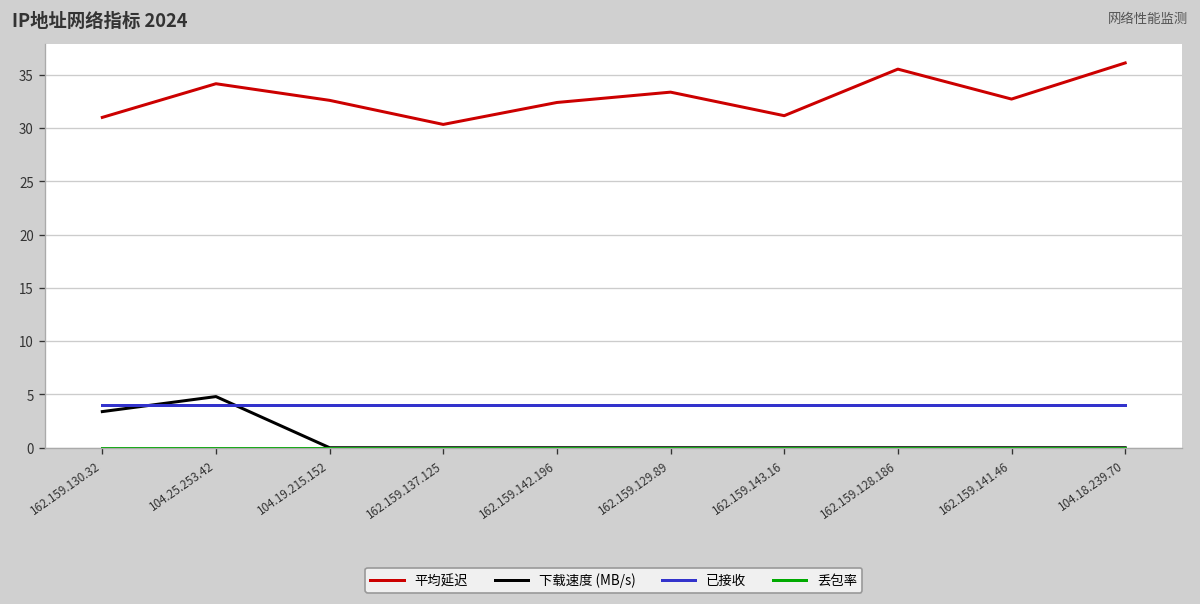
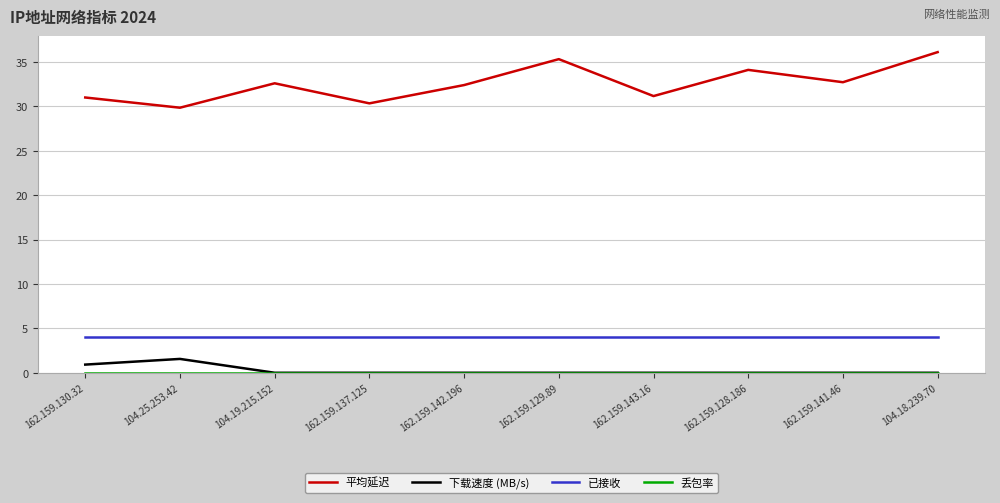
下载速度 (MB/s), 162.159.130.32: 3 -> 1
平均延迟, 104.25.253.42: 34 -> 30
下载速度 (MB/s), 104.25.253.42: 5 -> 2
平均延迟, 162.159.129.89: 33 -> 35
平均延迟, 162.159.128.186: 36 -> 34
